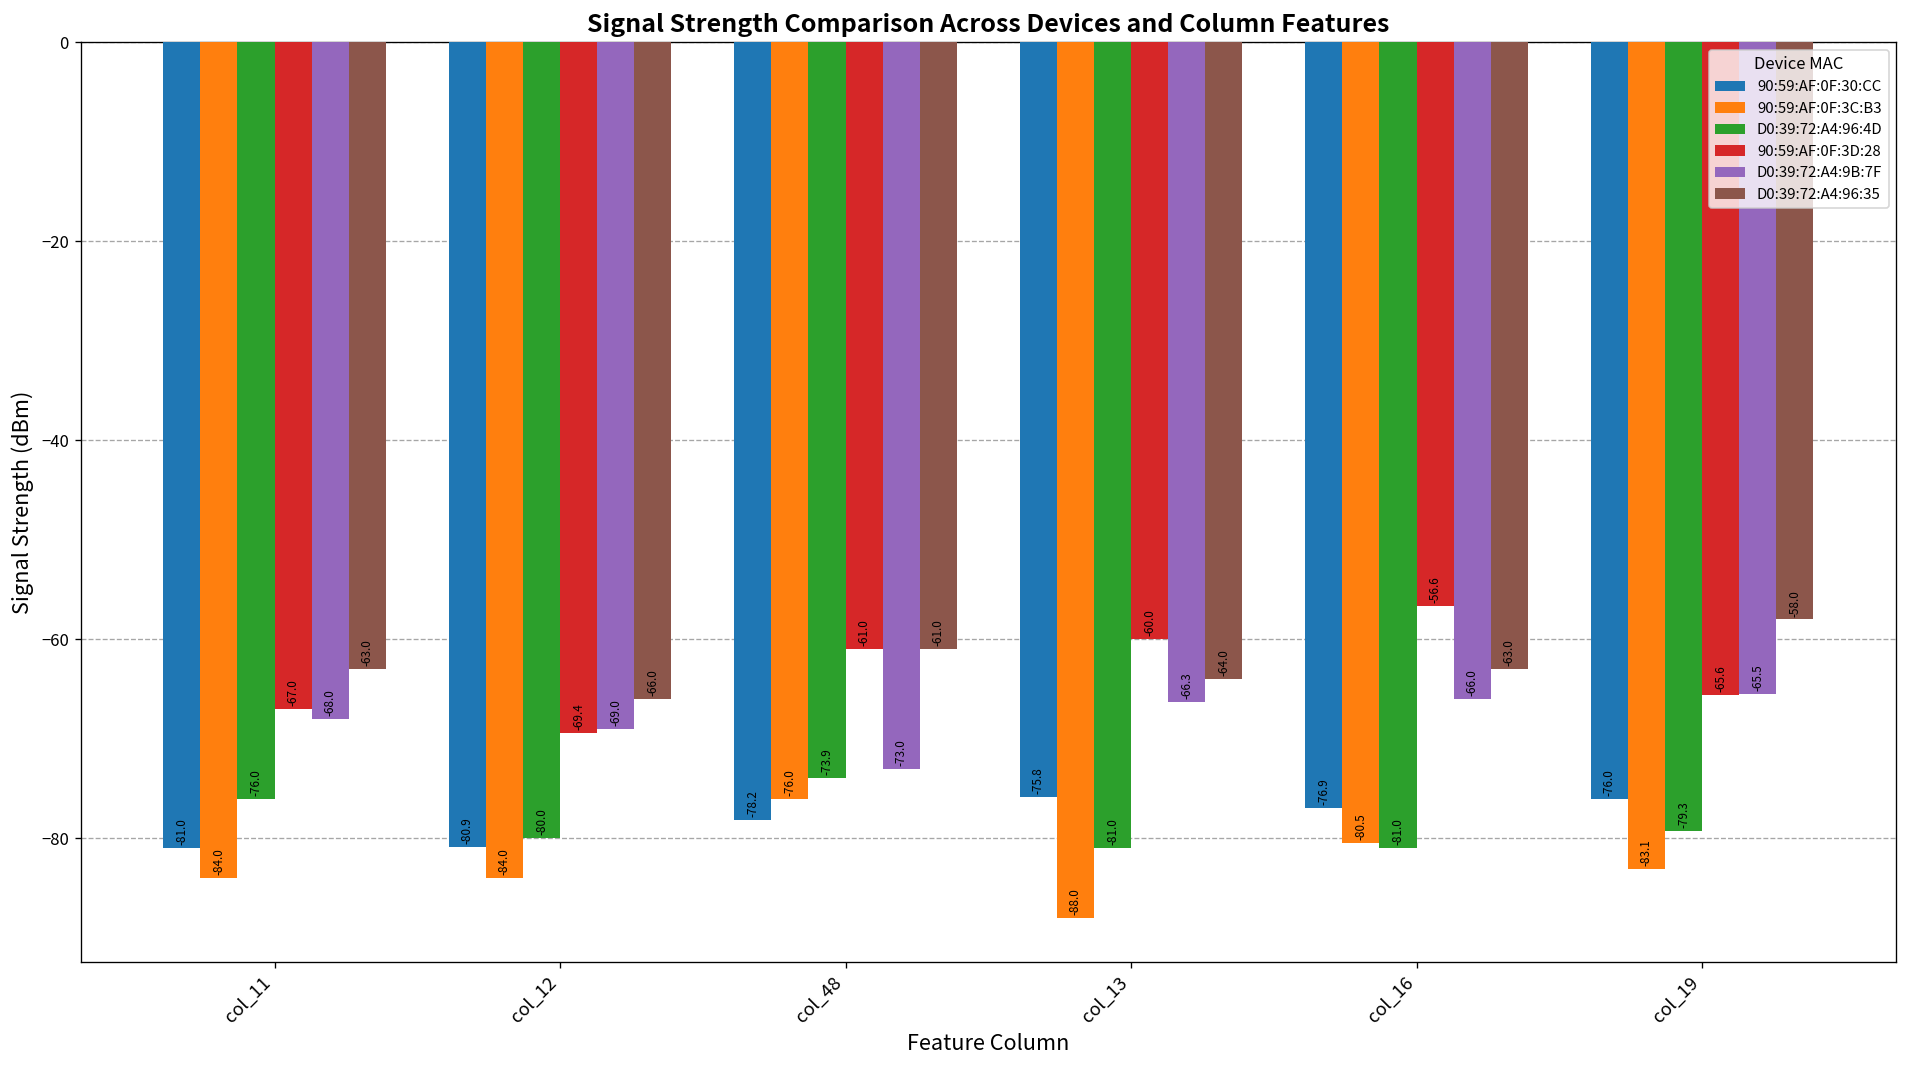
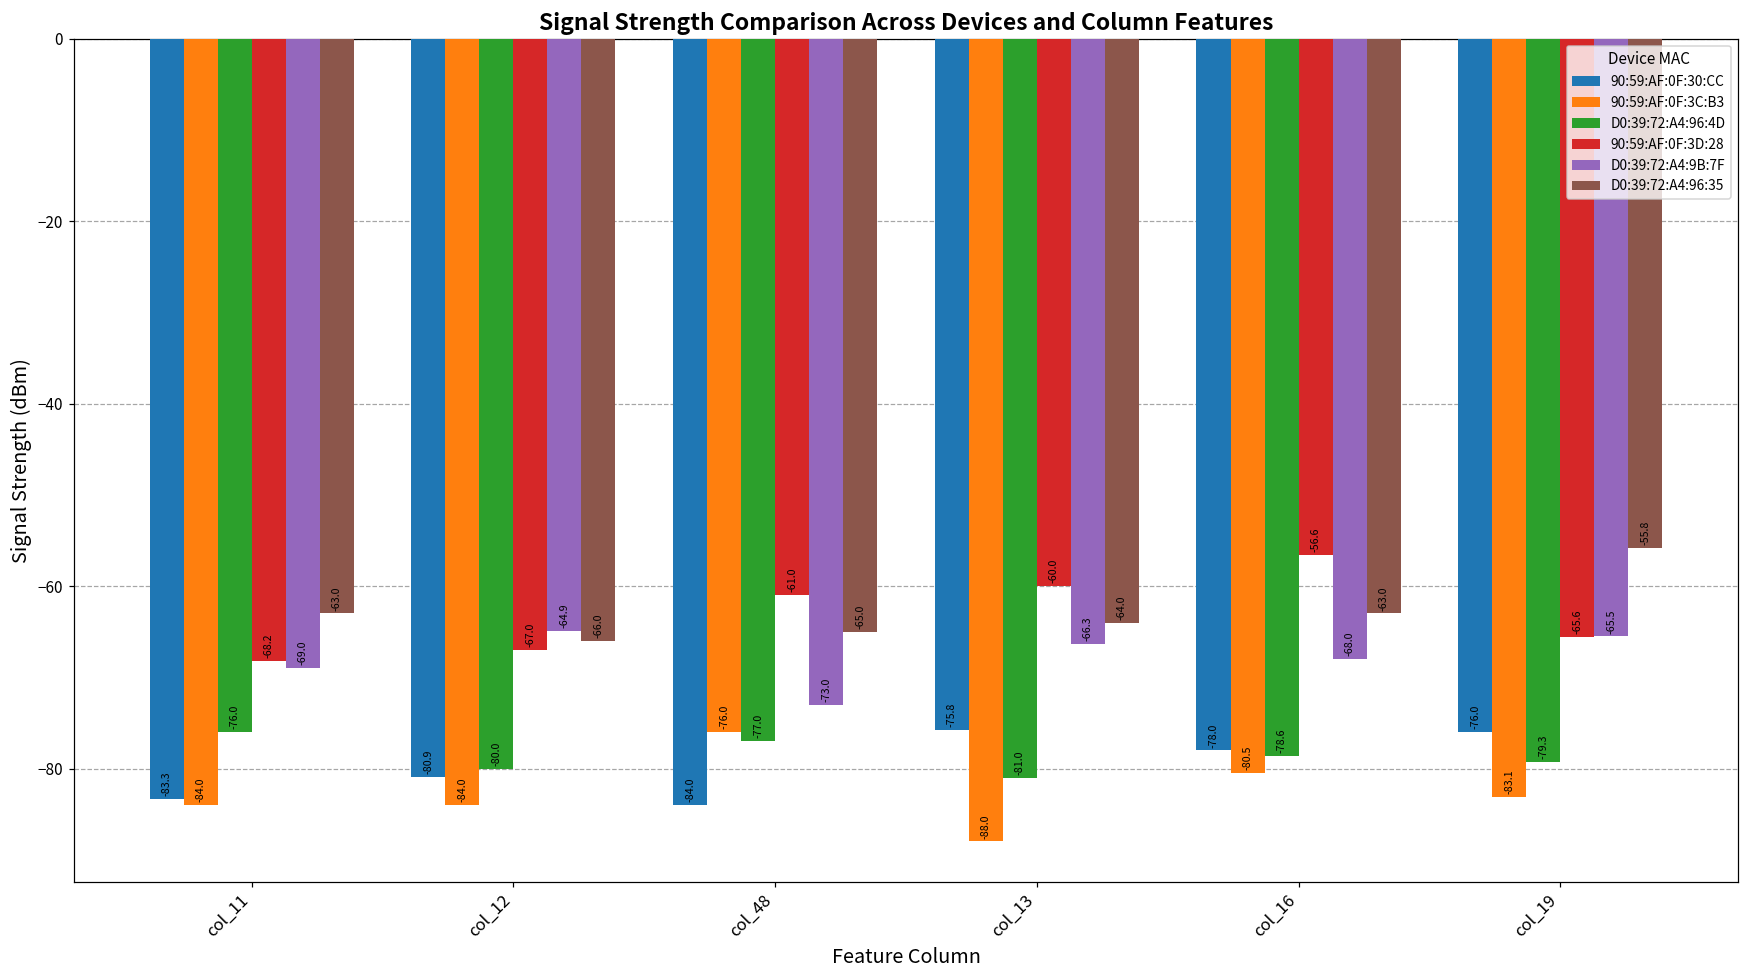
90:59:AF:0F:30:CC, col_11: -81.0 -> -83.3
90:59:AF:0F:3D:28, col_11: -67.0 -> -68.2
D0:39:72:A4:9B:7F, col_11: -68.0 -> -69.0
90:59:AF:0F:3D:28, col_12: -69.4 -> -67.0
D0:39:72:A4:9B:7F, col_12: -69.0 -> -64.9
90:59:AF:0F:30:CC, col_48: -78.2 -> -84.0
D0:39:72:A4:96:4D, col_48: -73.9 -> -77.0
D0:39:72:A4:96:35, col_48: -61.0 -> -65.0
90:59:AF:0F:30:CC, col_16: -76.9 -> -78.0
D0:39:72:A4:96:4D, col_16: -81.0 -> -78.6
D0:39:72:A4:9B:7F, col_16: -66.0 -> -68.0
D0:39:72:A4:96:35, col_19: -58.0 -> -55.8
